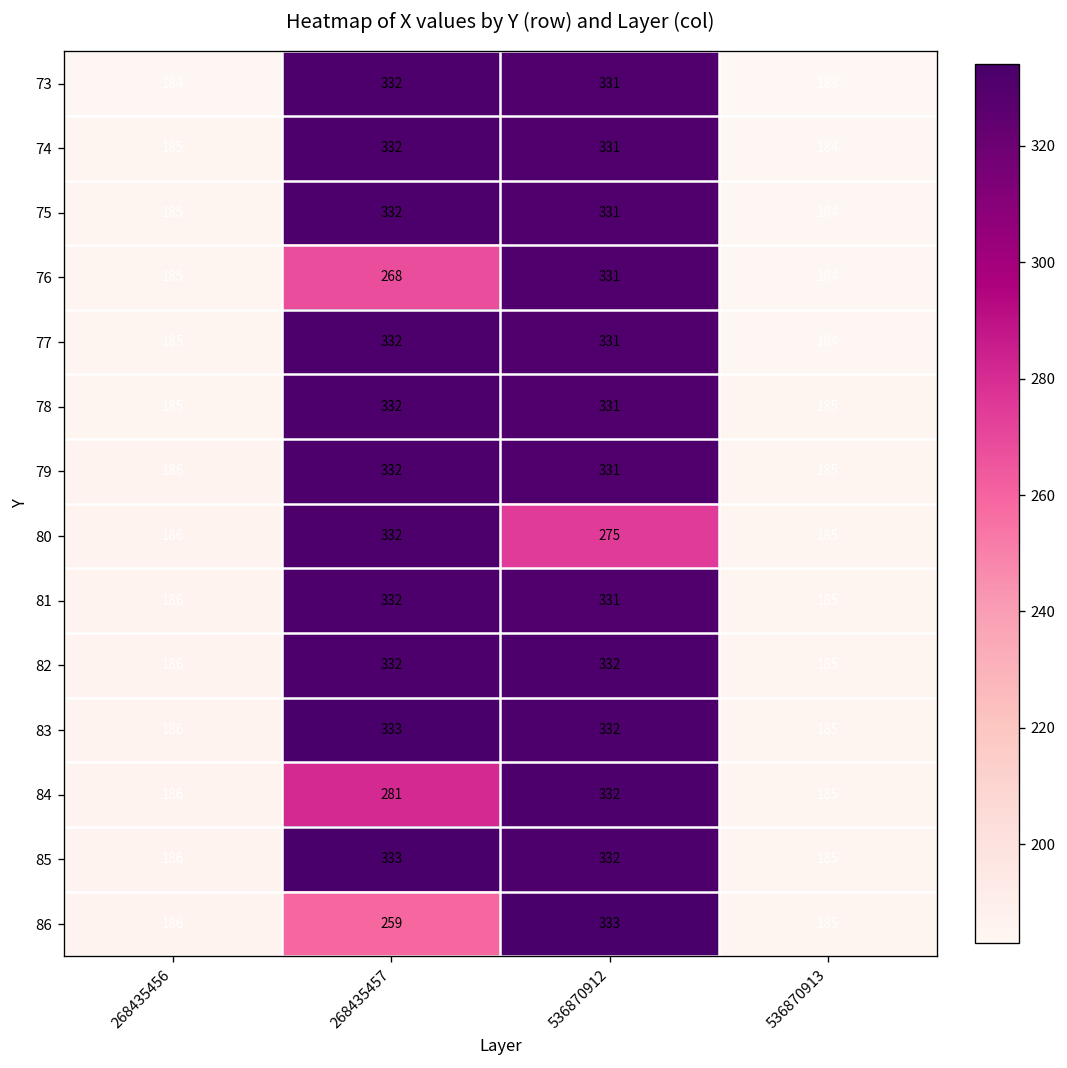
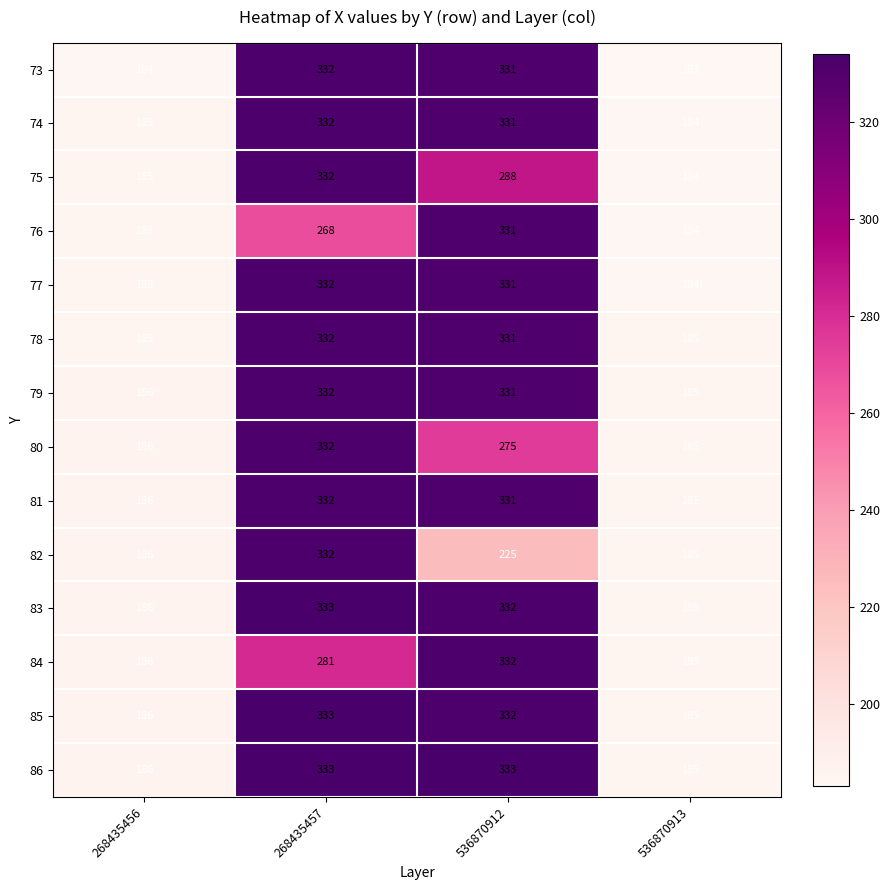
75, 536870912: 331 -> 288
82, 536870912: 332 -> 225
86, 268435457: 259 -> 333
